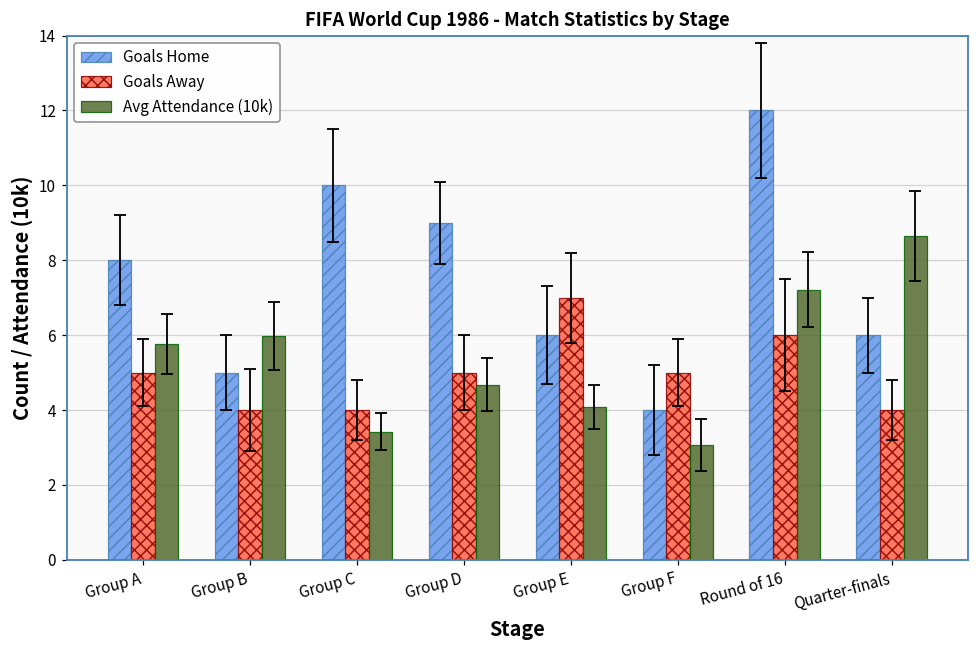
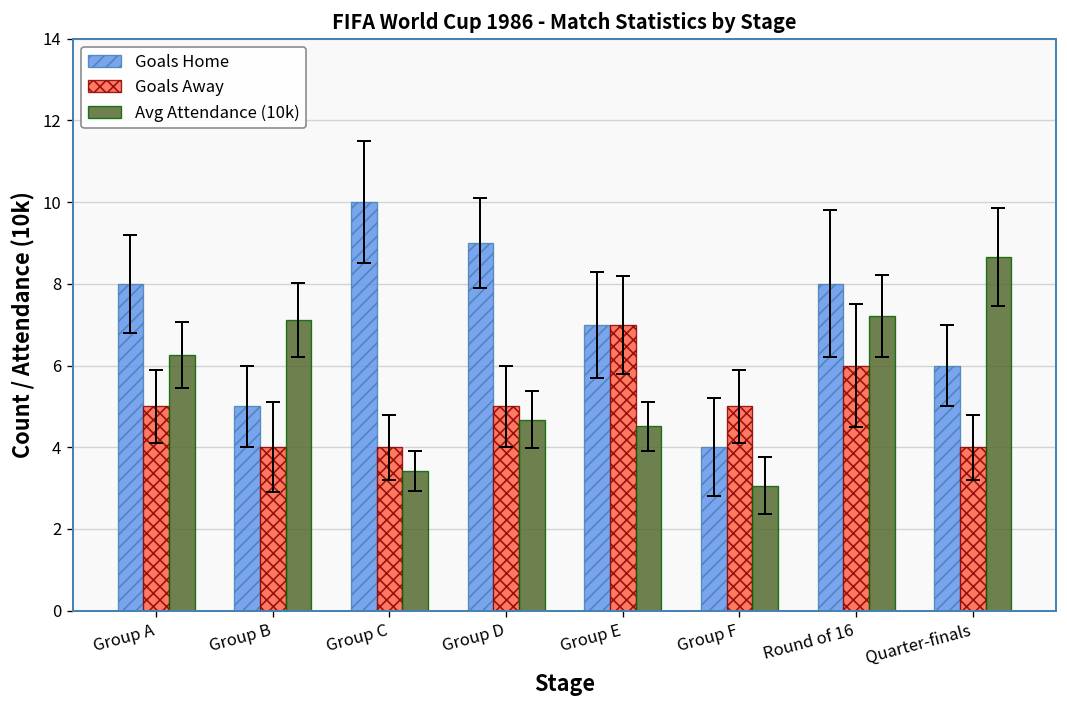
Avg Attendance (10k), Group A: 5.8 -> 6.3
Avg Attendance (10k), Group B: 6.0 -> 7.1
Goals Home, Group E: 6 -> 7
Avg Attendance (10k), Group E: 4.1 -> 4.5
Goals Home, Round of 16: 12 -> 8
